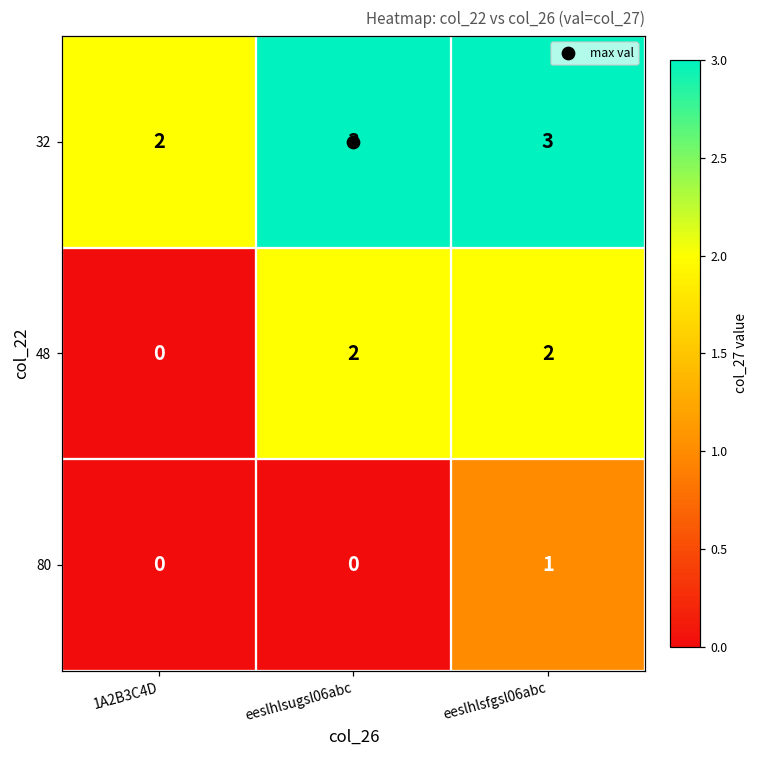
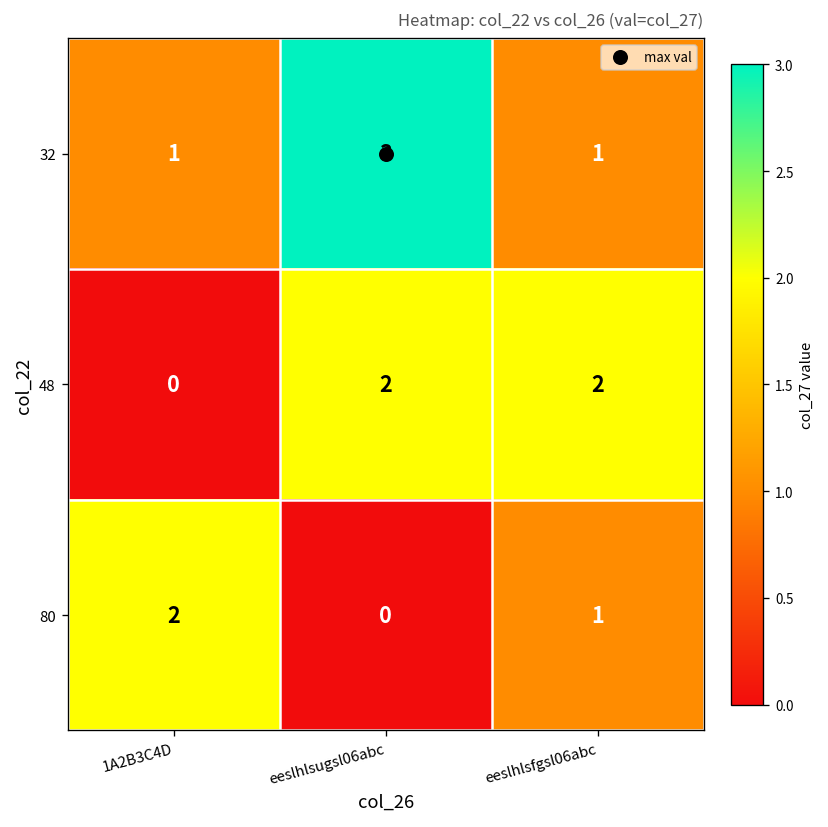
32, 1A2B3C4D: 2 -> 1
32, eeslhlsfgsl06abc: 3 -> 1
80, 1A2B3C4D: 0 -> 2
